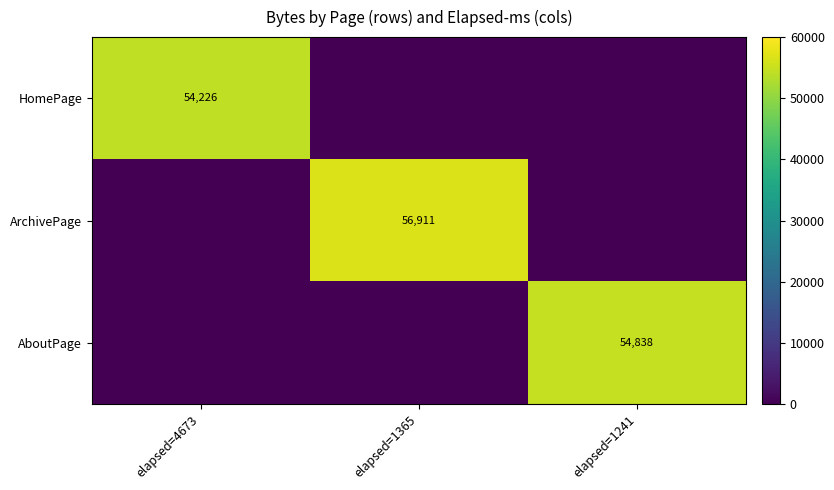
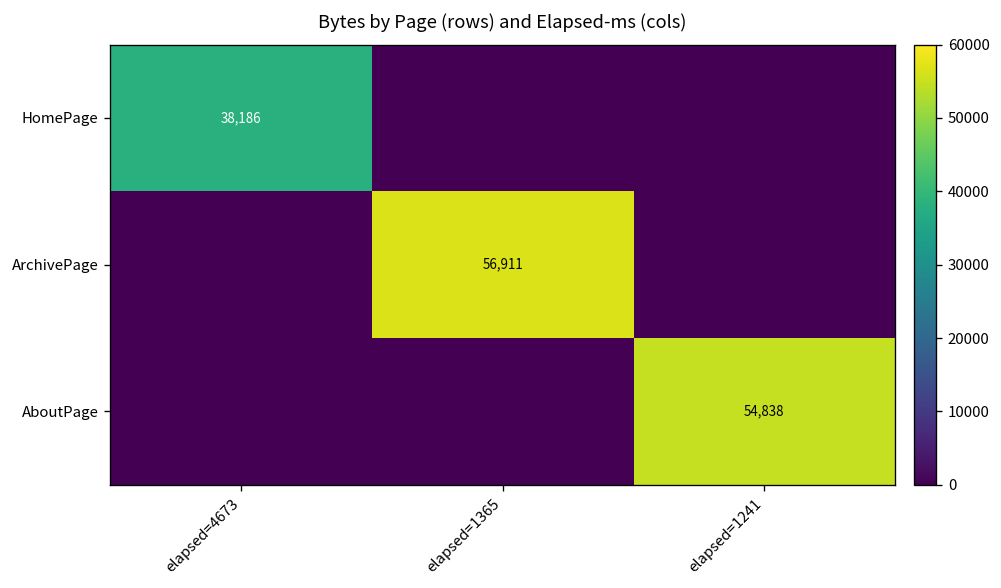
HomePage, elapsed=4673: 54,226 -> 38,186
